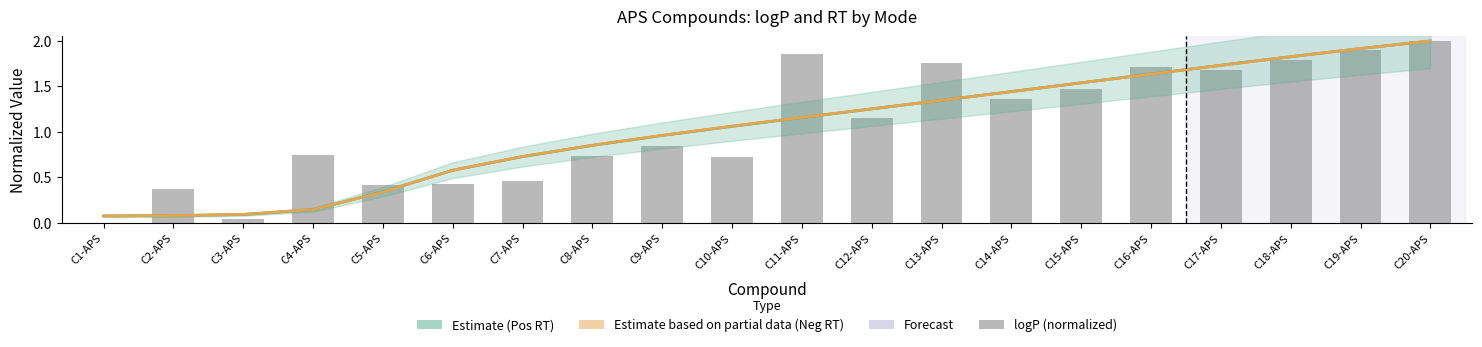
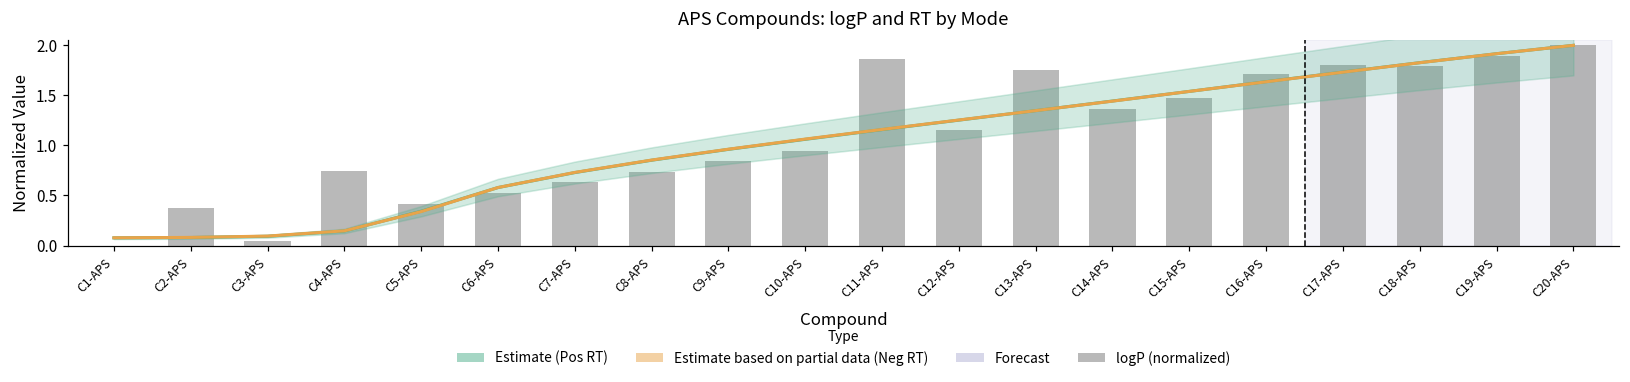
logP (normalized), C6-APS: 0.4 -> 0.5
logP (normalized), C7-APS: 0.5 -> 0.6
logP (normalized), C10-APS: 0.7 -> 0.9
logP (normalized), C17-APS: 1.7 -> 1.8
